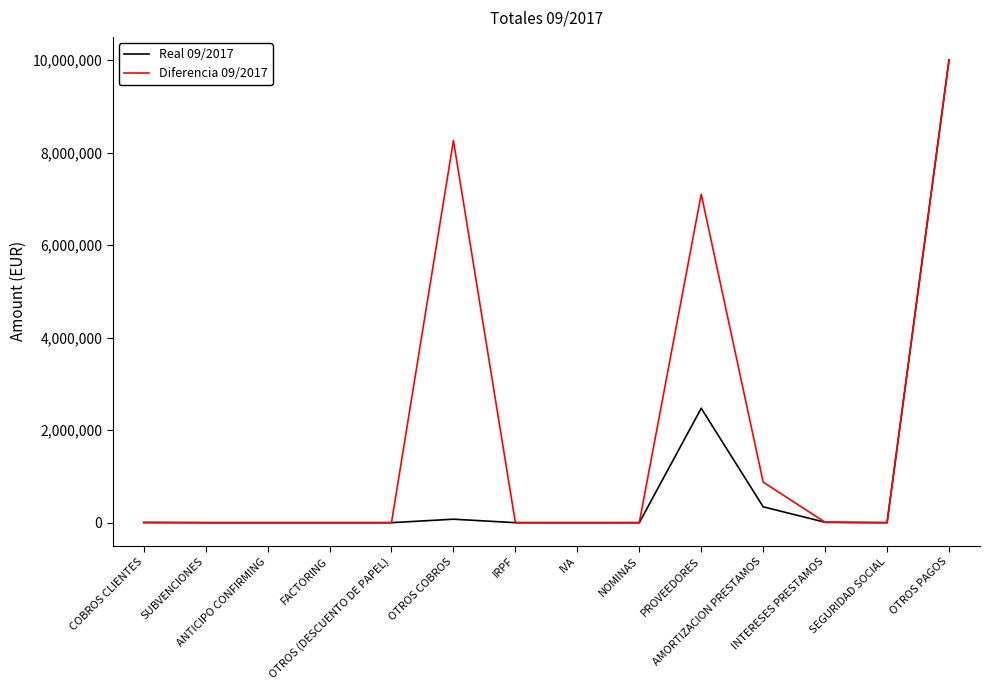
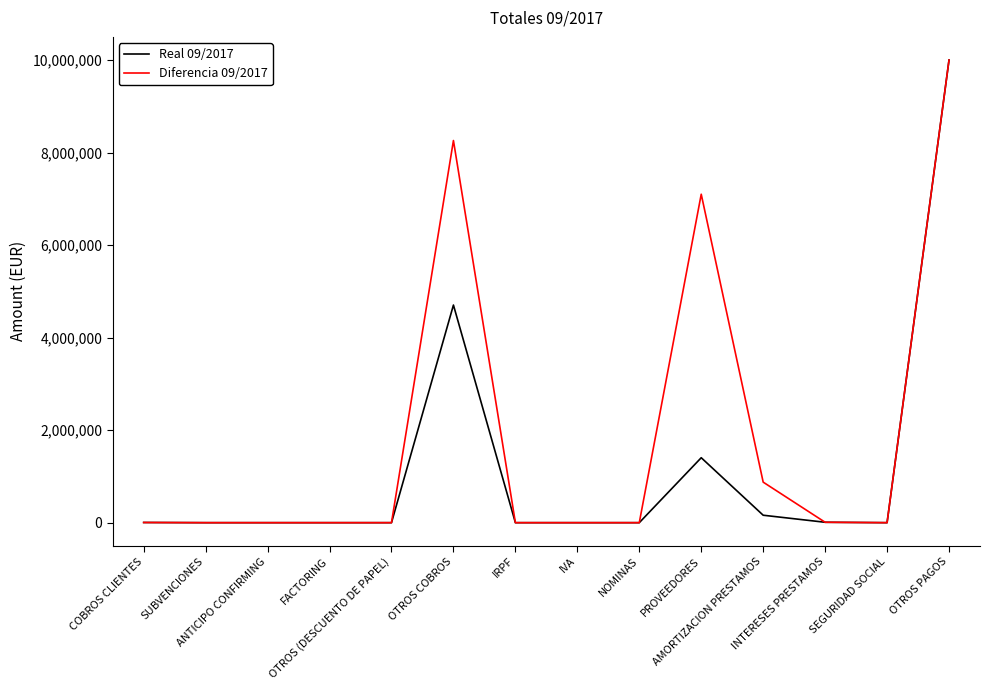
Real 09/2017, OTROS COBROS: 100,000 -> 4,700,000
Real 09/2017, PROVEEDORES: 2,500,000 -> 1,400,000
Real 09/2017, AMORTIZACION PRESTAMOS: 300,000 -> 200,000
